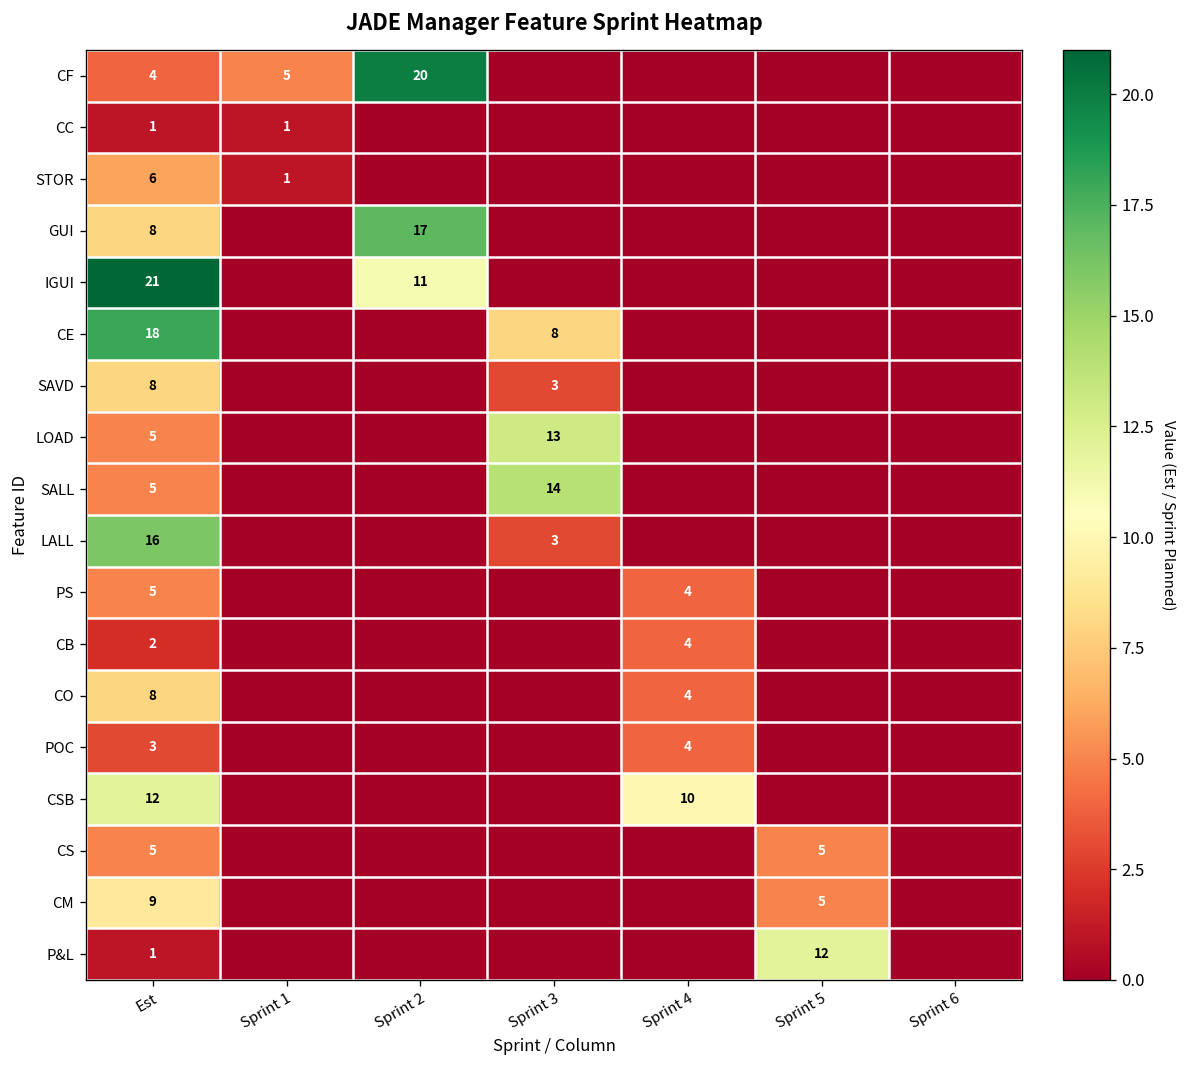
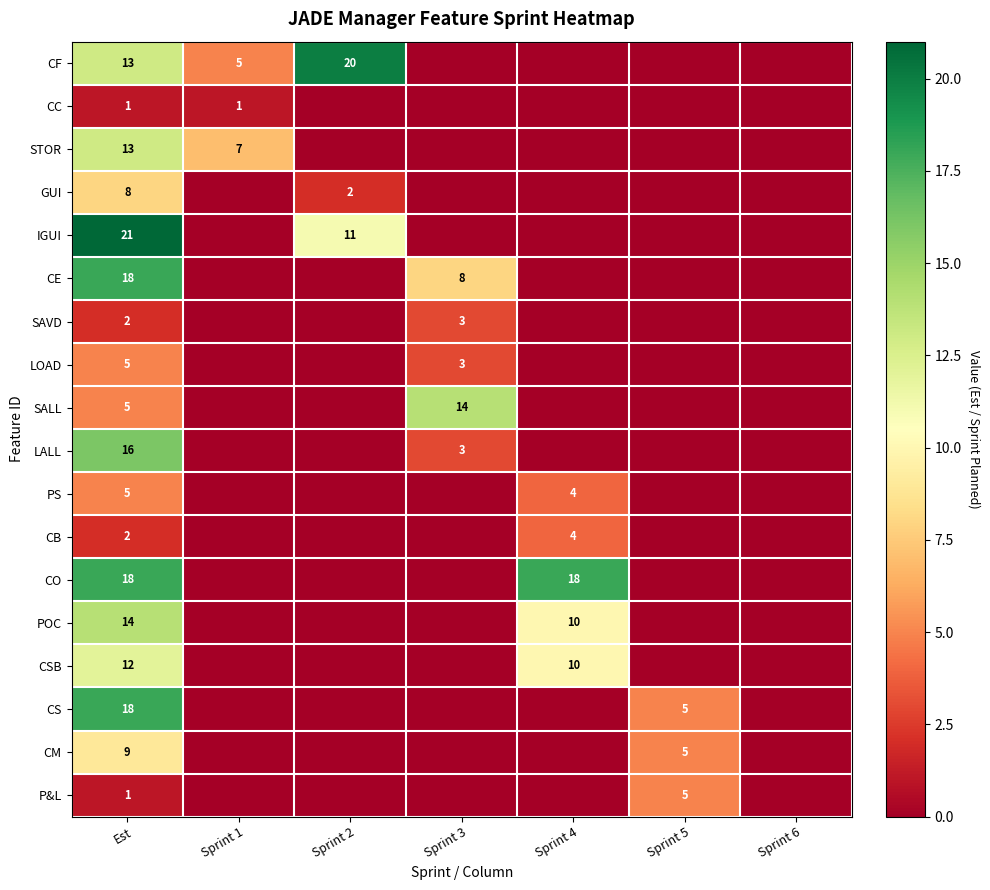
CF, Est: 4 -> 13
STOR, Est: 6 -> 13
STOR, Sprint 1: 1 -> 7
GUI, Sprint 2: 17 -> 2
SAVD, Est: 8 -> 2
LOAD, Sprint 3: 13 -> 3
CO, Est: 8 -> 18
CO, Sprint 4: 4 -> 18
POC, Est: 3 -> 14
POC, Sprint 4: 4 -> 10
CS, Est: 5 -> 18
P&L, Sprint 5: 12 -> 5
